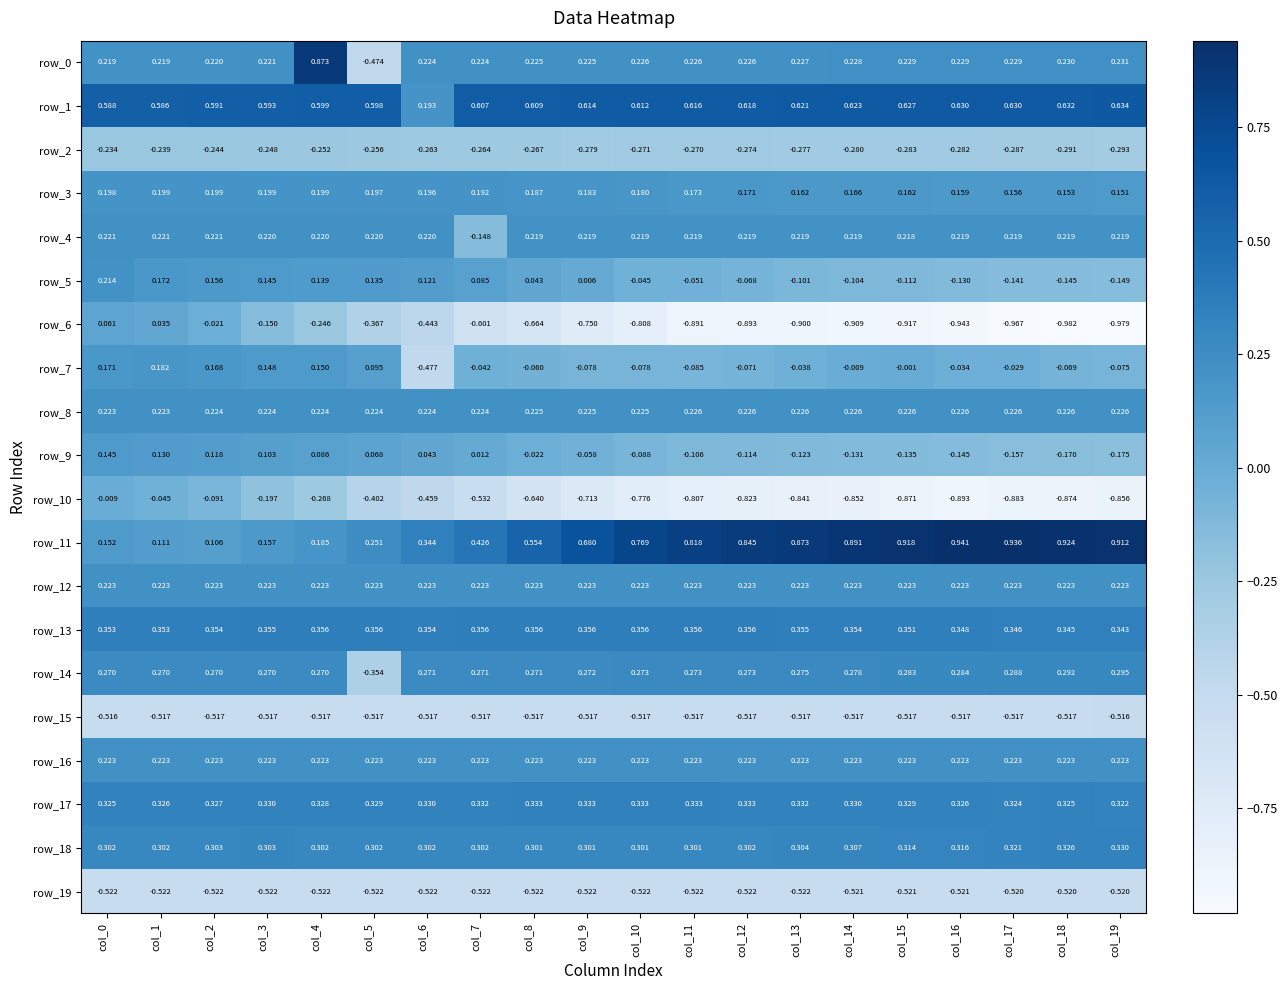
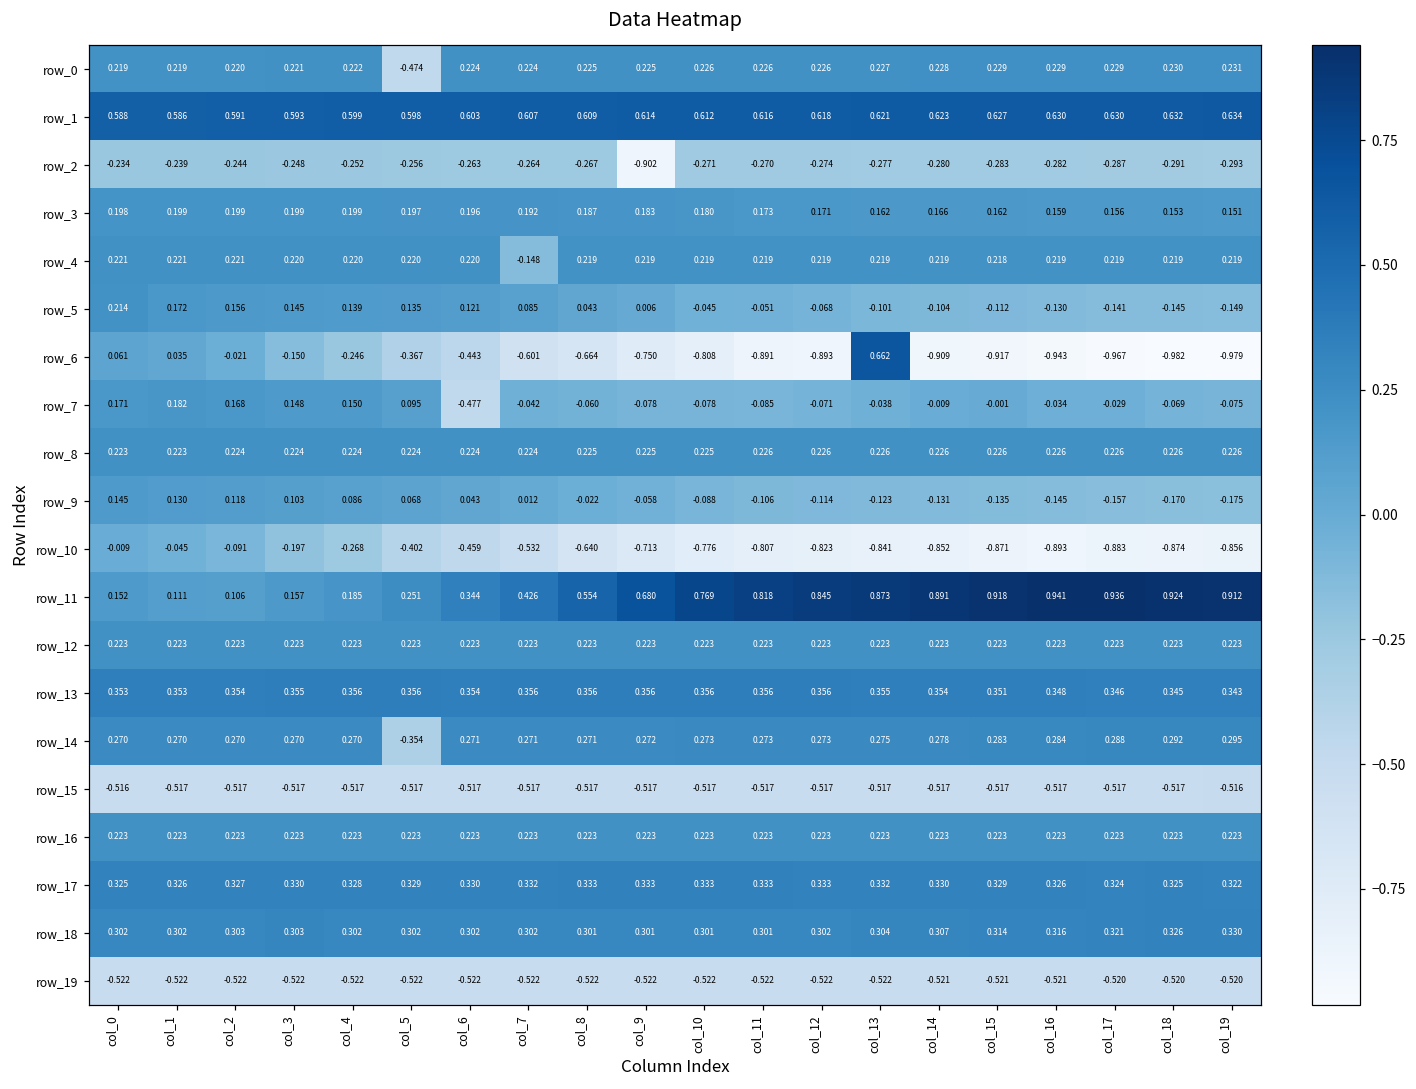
row_0, col_4: 0.873 -> 0.222
row_1, col_6: 0.193 -> 0.603
row_2, col_9: -0.279 -> -0.902
row_6, col_13: -0.900 -> 0.662
